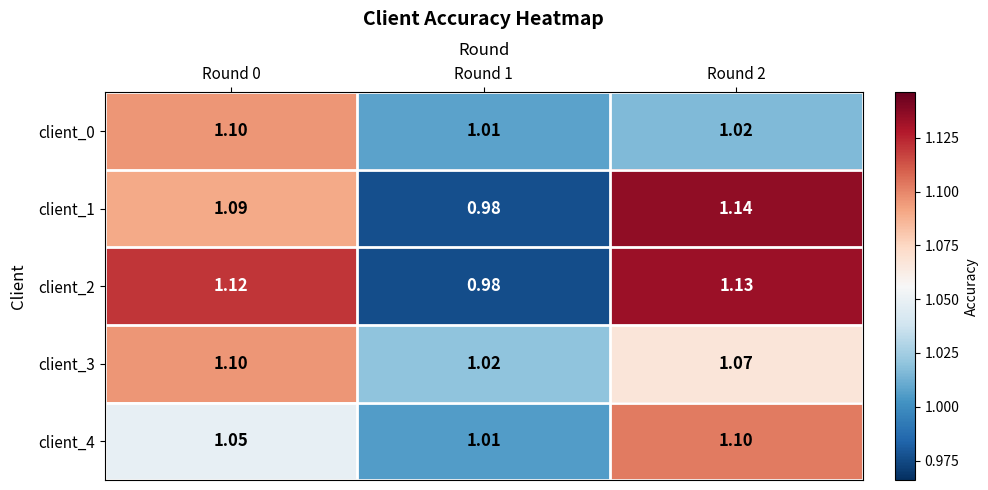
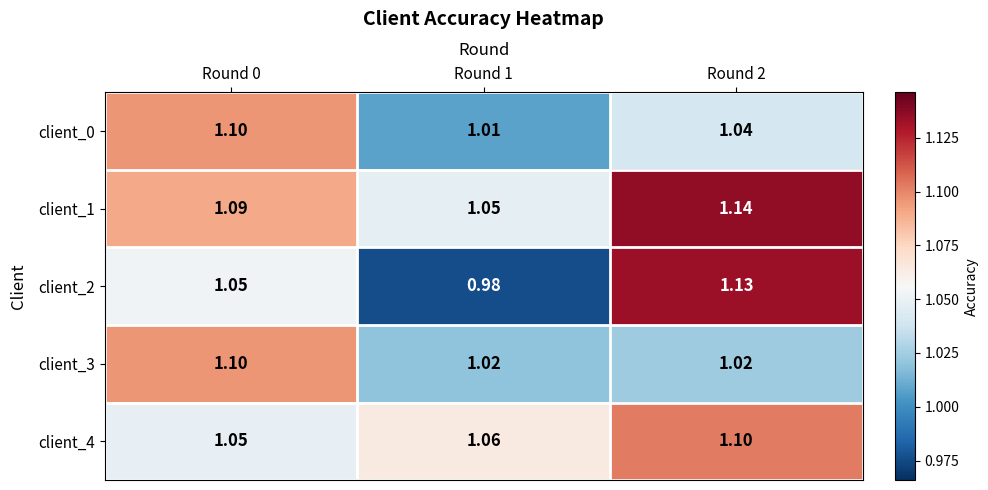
client_0, Round 2: 1.02 -> 1.04
client_1, Round 1: 0.98 -> 1.05
client_2, Round 0: 1.12 -> 1.05
client_3, Round 2: 1.07 -> 1.02
client_4, Round 1: 1.01 -> 1.06
